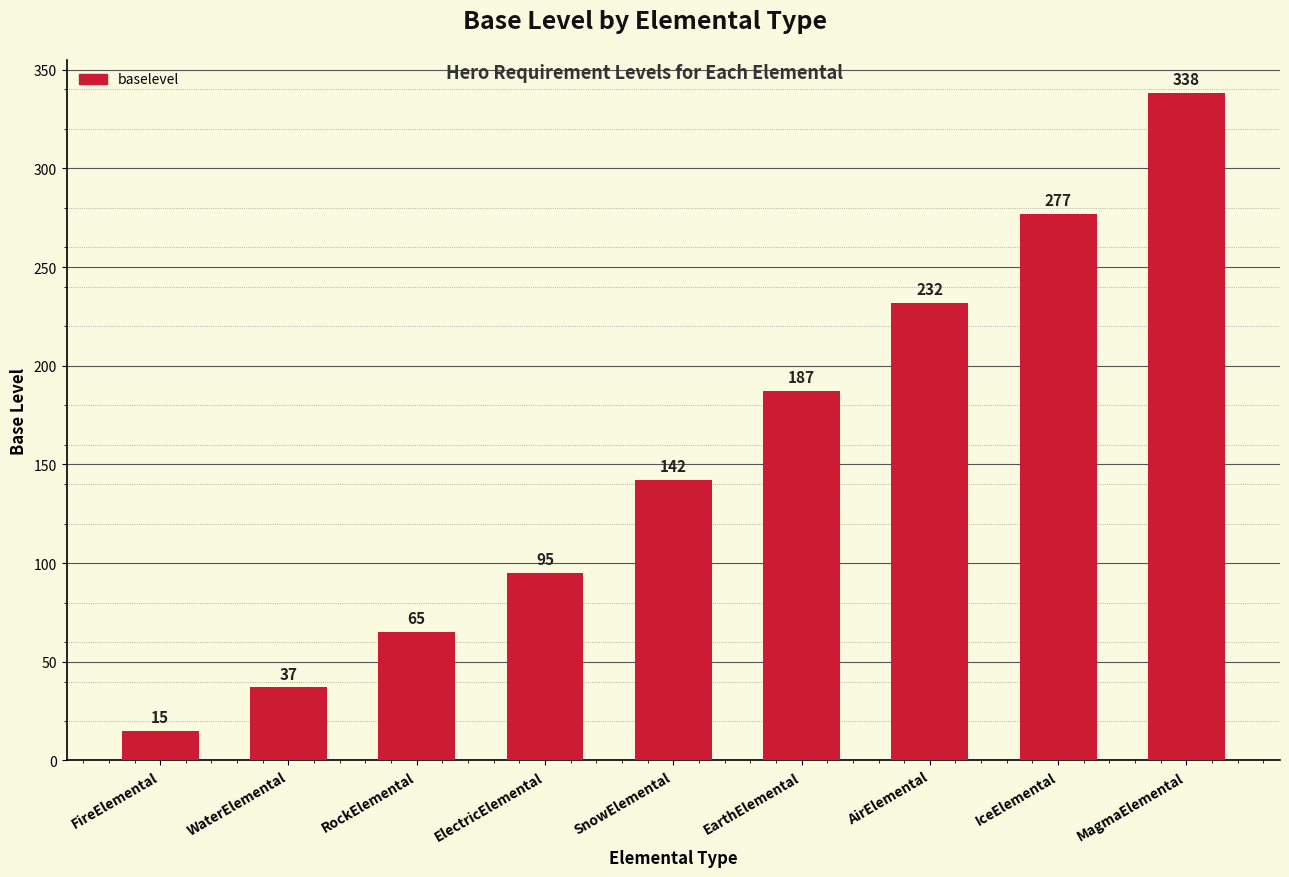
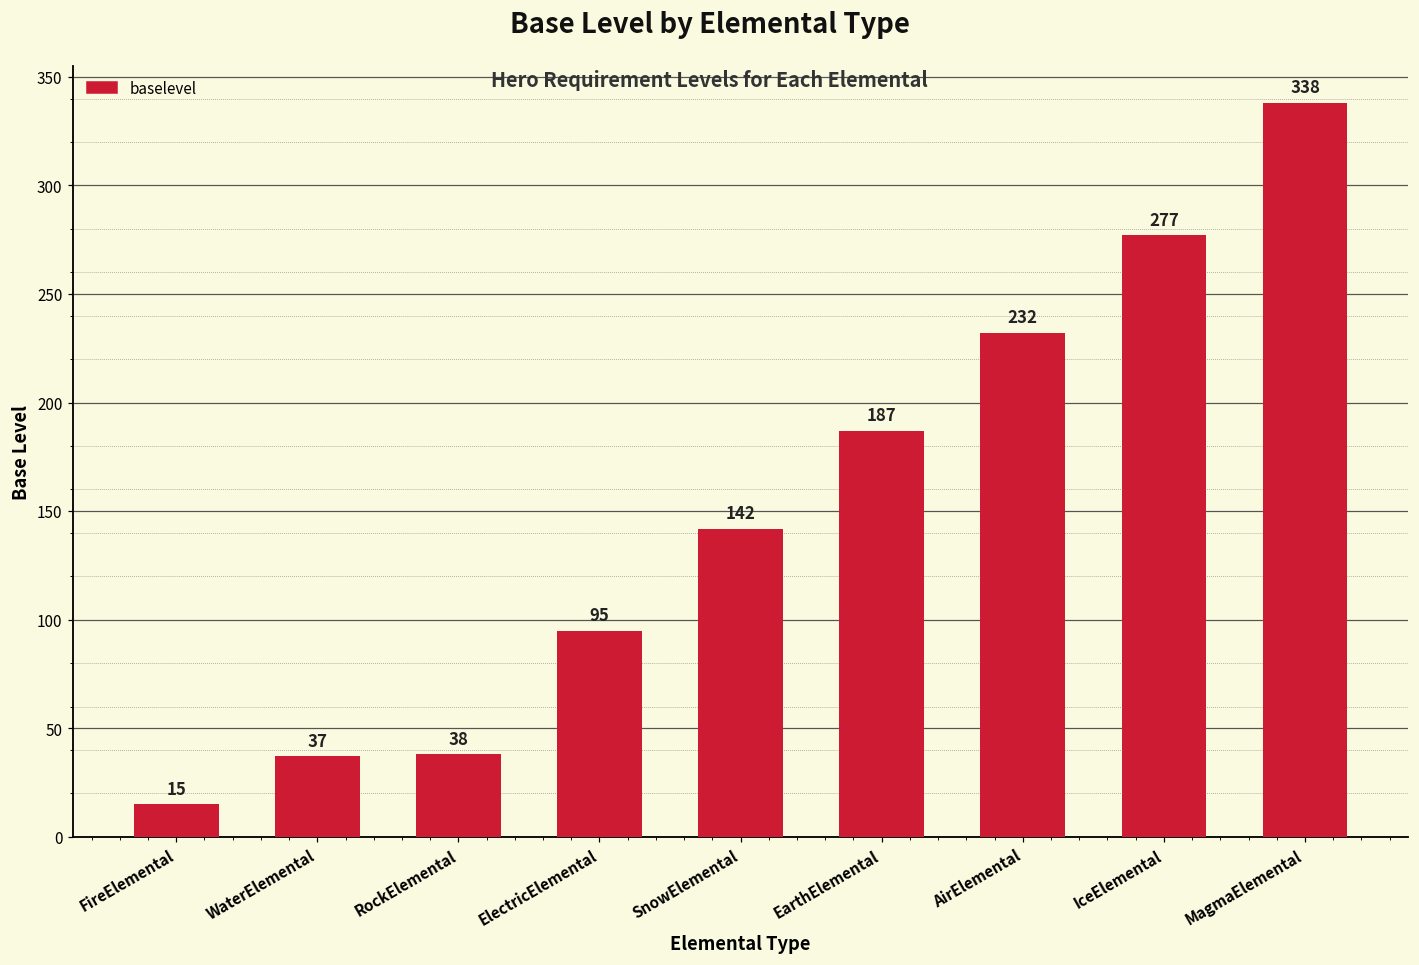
RockElemental: 65 -> 38
